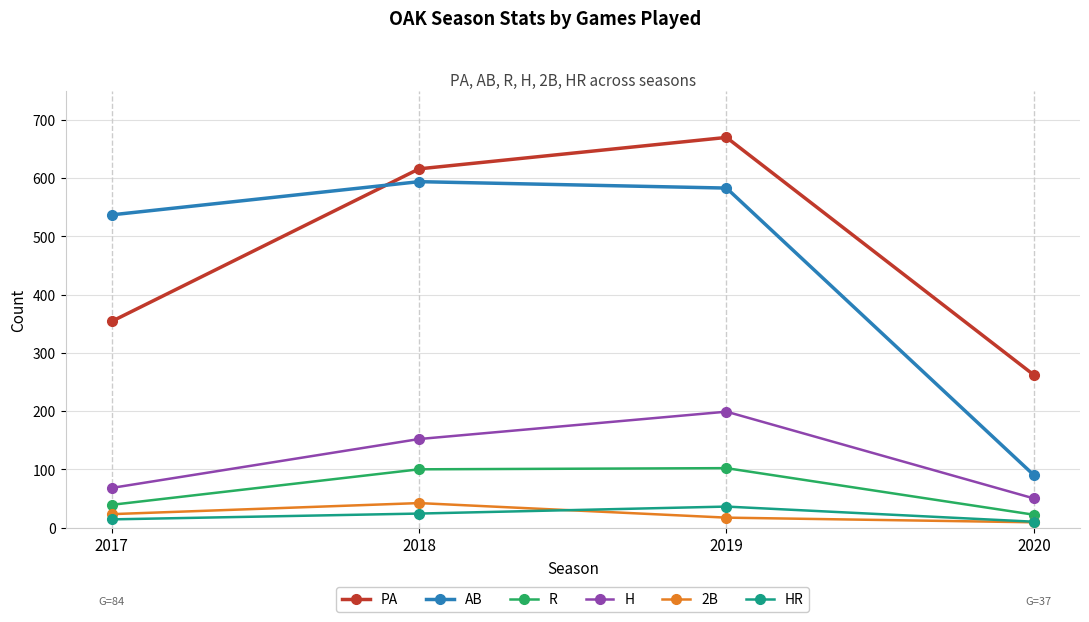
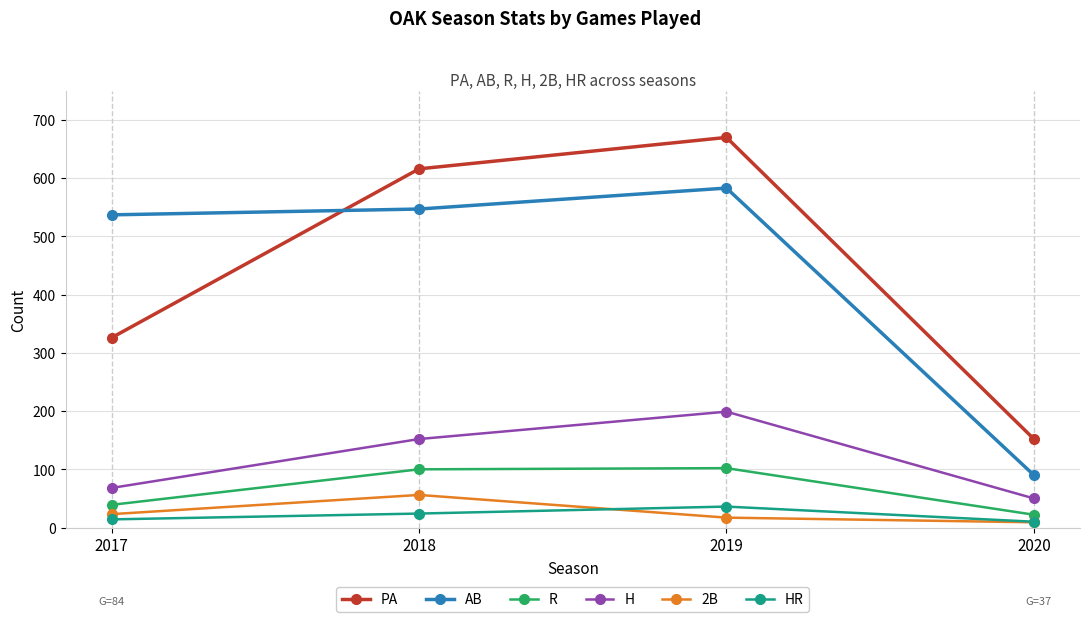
PA, 2017: 350 -> 330
AB, 2018: 590 -> 550
2B, 2018: 40 -> 60
PA, 2020: 260 -> 150
